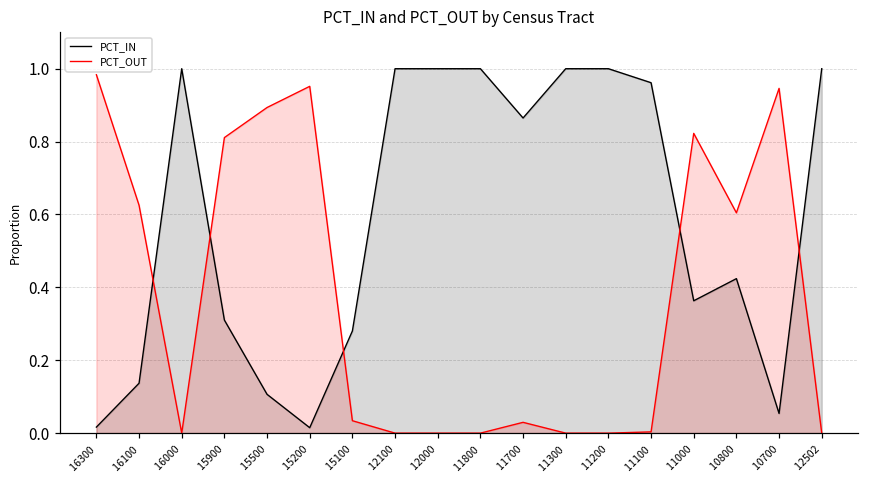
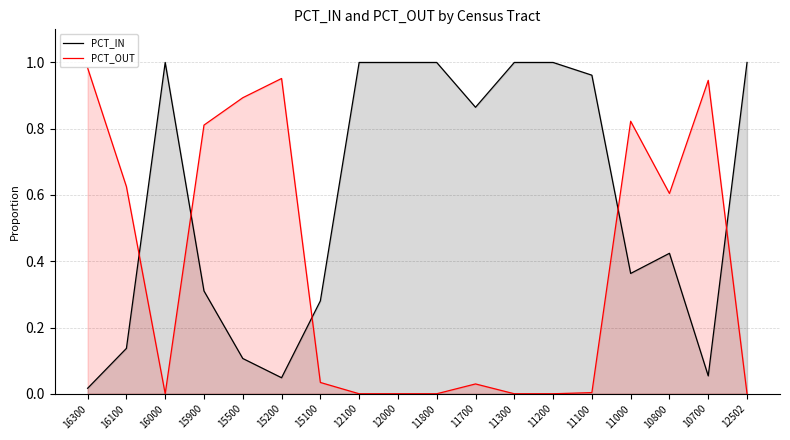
PCT_IN, 15200: 0.01 -> 0.05
